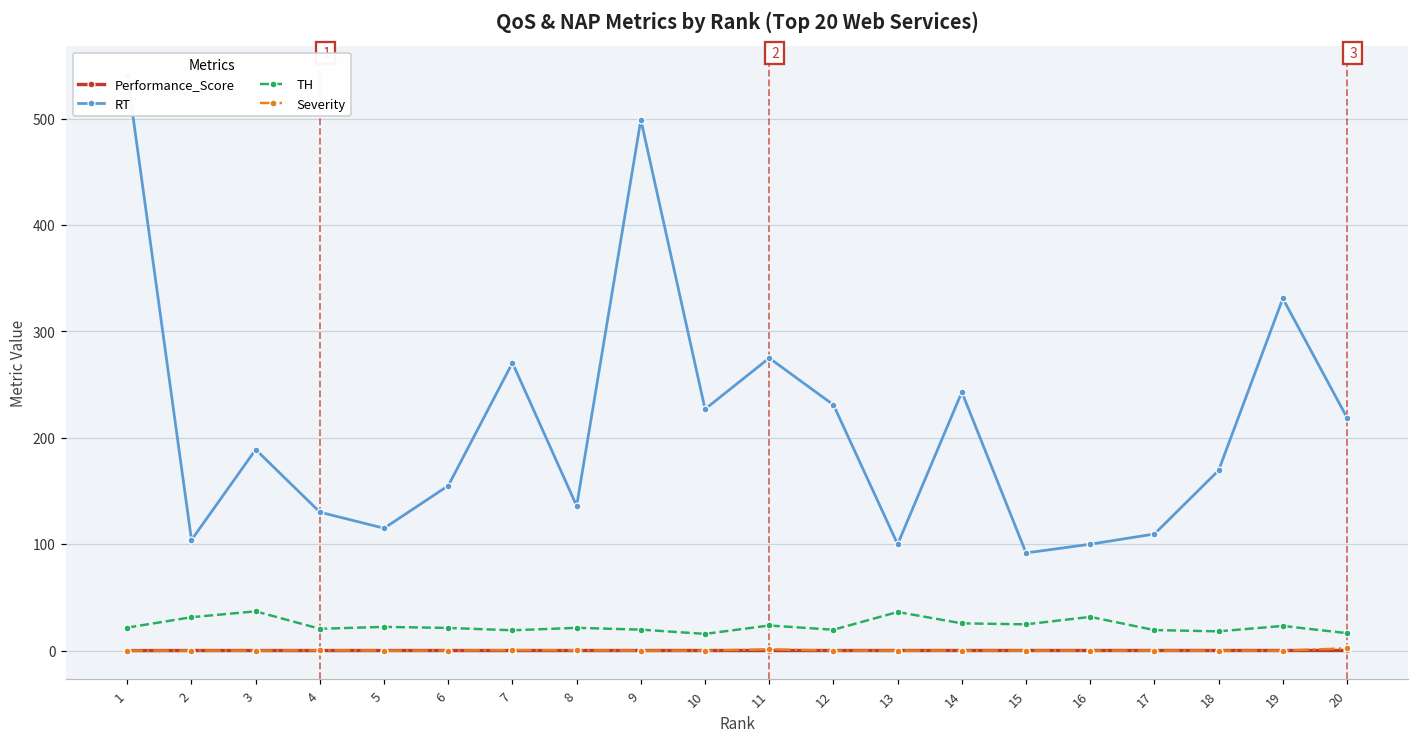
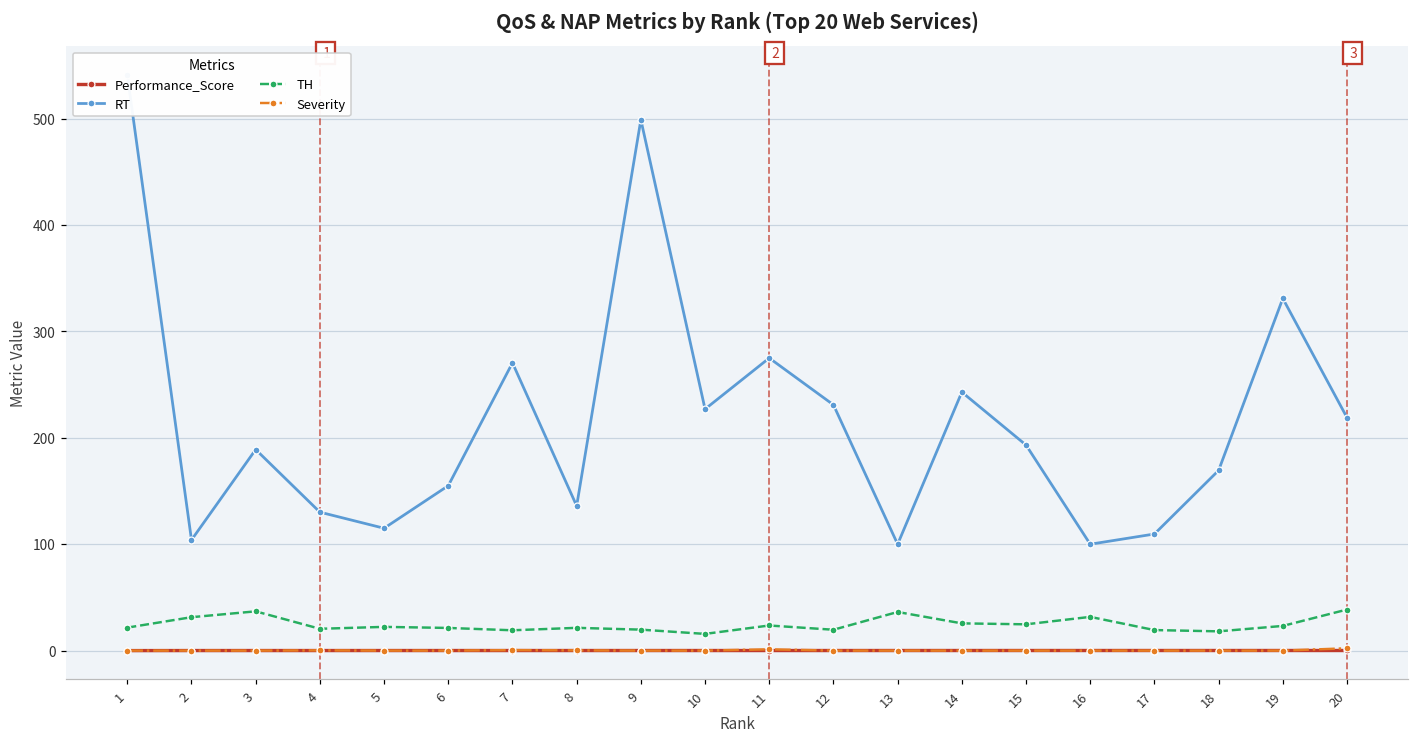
RT, 15: 90 -> 190
TH, 20: 20 -> 40
